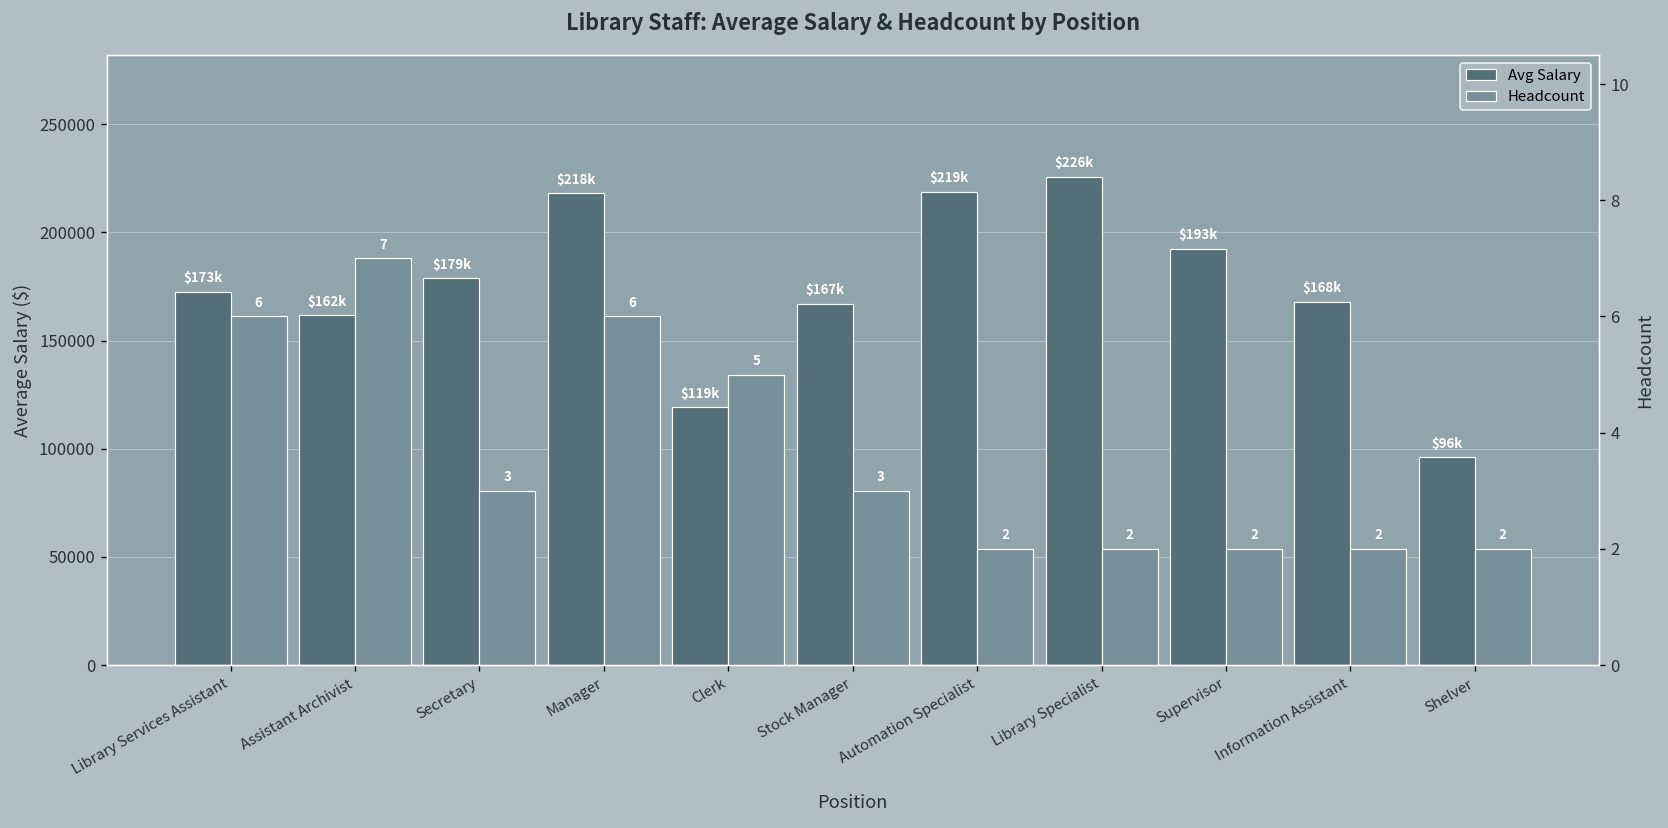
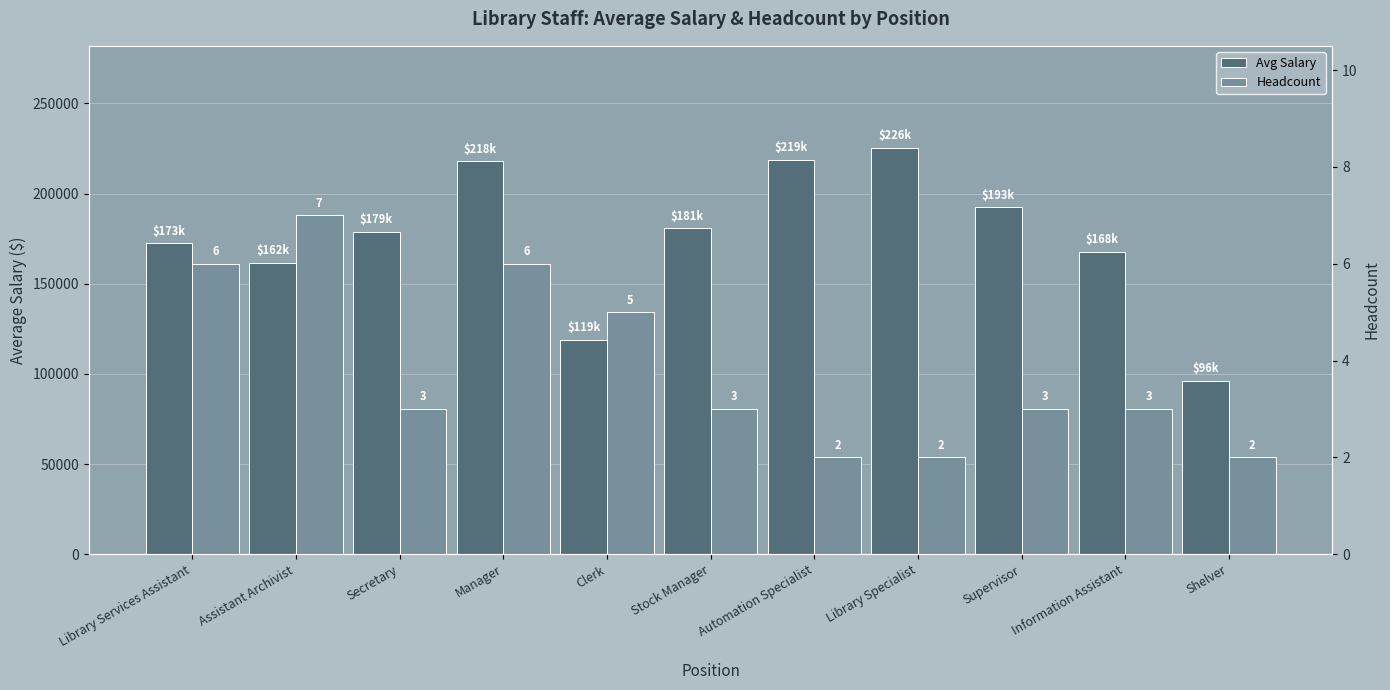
Avg Salary, Stock Manager: $167k -> $181k
Headcount, Supervisor: 2 -> 3
Headcount, Information Assistant: 2 -> 3
